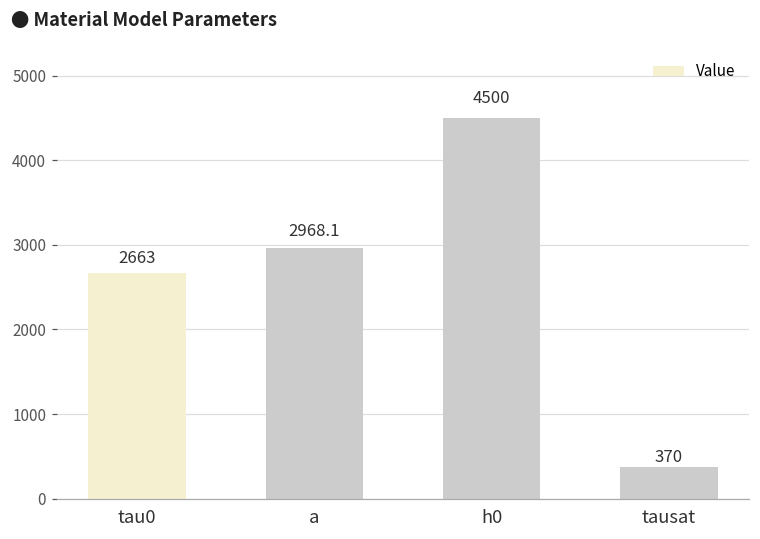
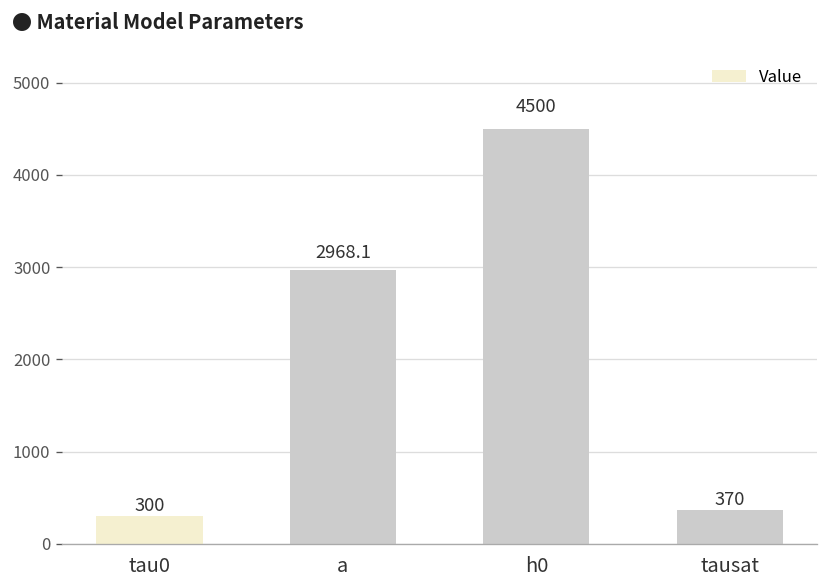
tau0: 2663 -> 300
